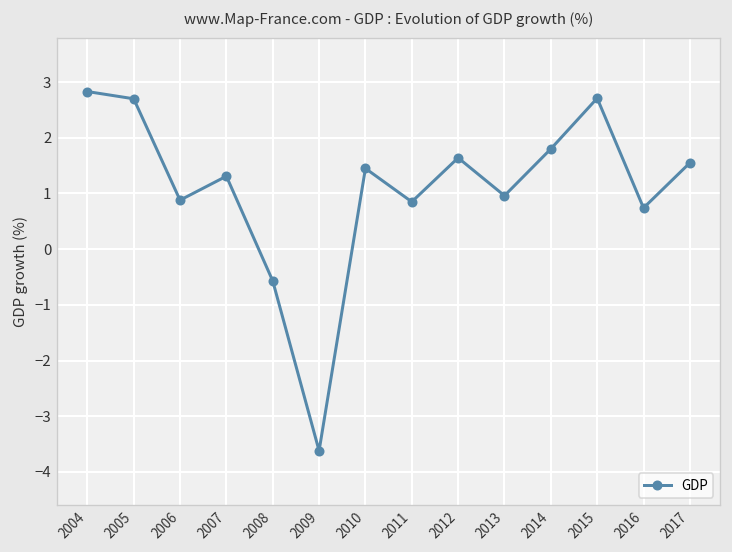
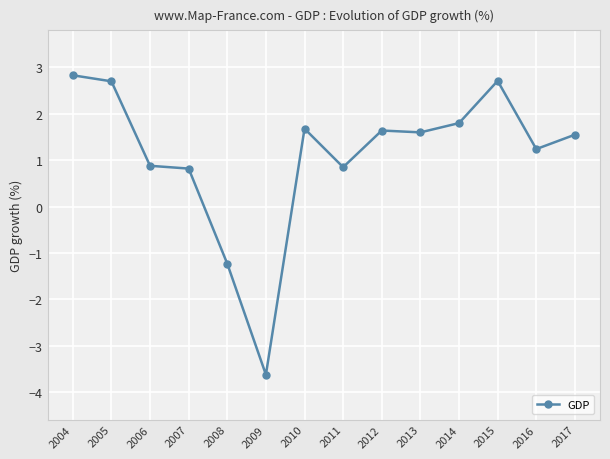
2007: 1.3 -> 0.8
2008: -0.6 -> -1.2
2010: 1.5 -> 1.7
2013: 1.0 -> 1.6
2016: 0.7 -> 1.2
